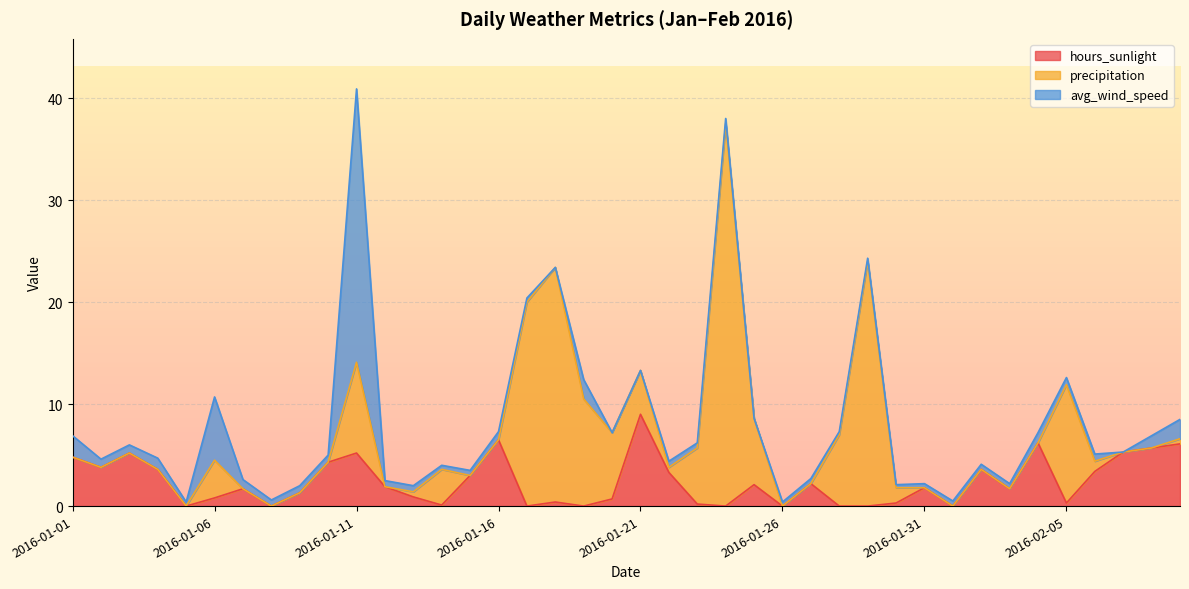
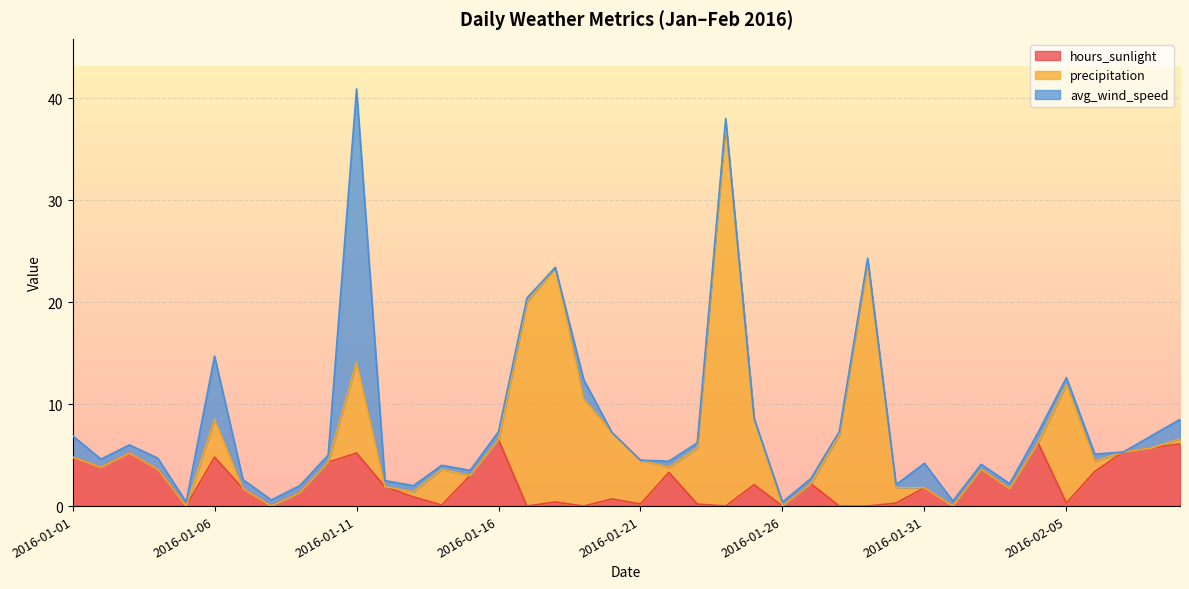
hours_sunlight, 2016-01-06: 0.8 -> 4.8
hours_sunlight, 2016-01-21: 9.0 -> 0.2
avg_wind_speed, 2016-01-31: 0.4 -> 2.4
